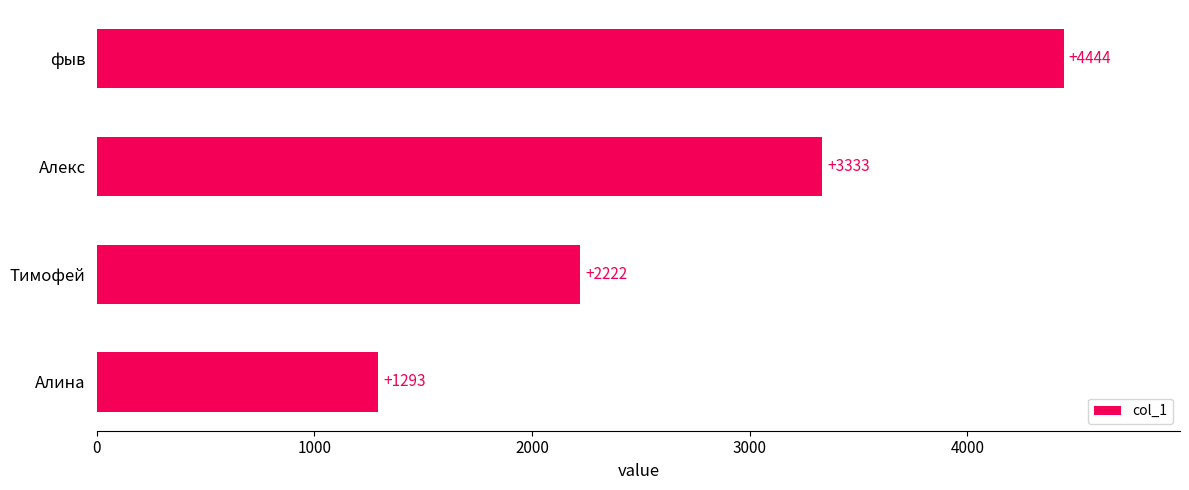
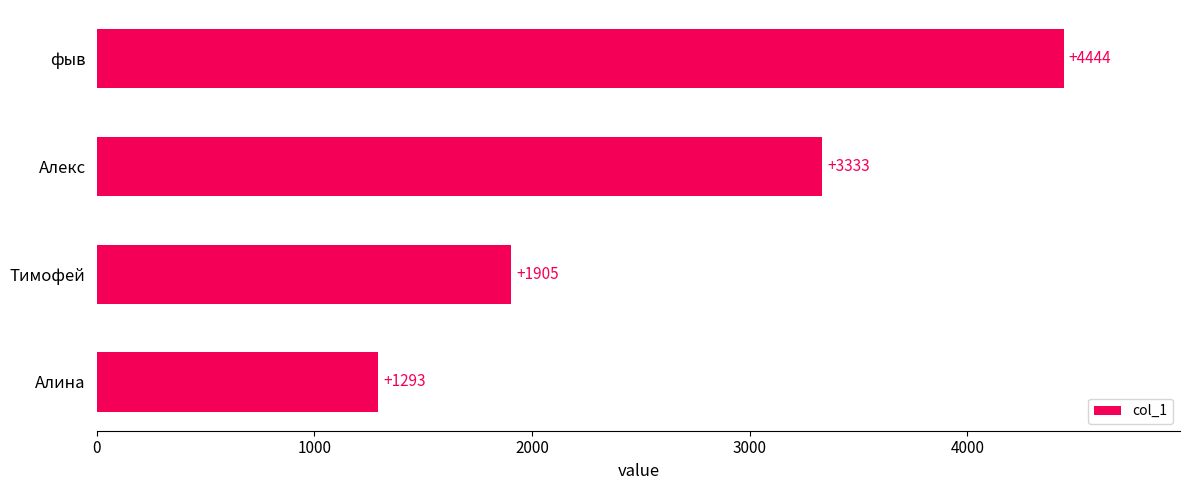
Тимофей: +2222 -> +1905
